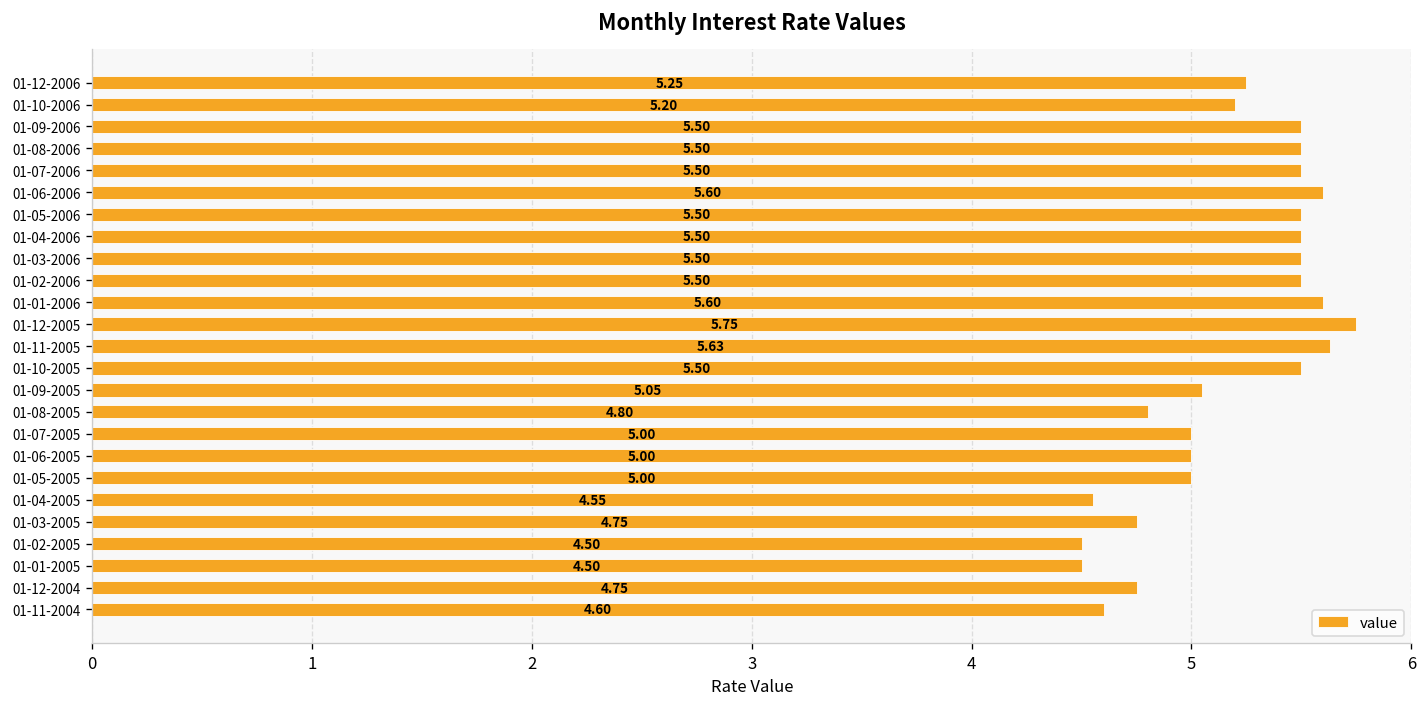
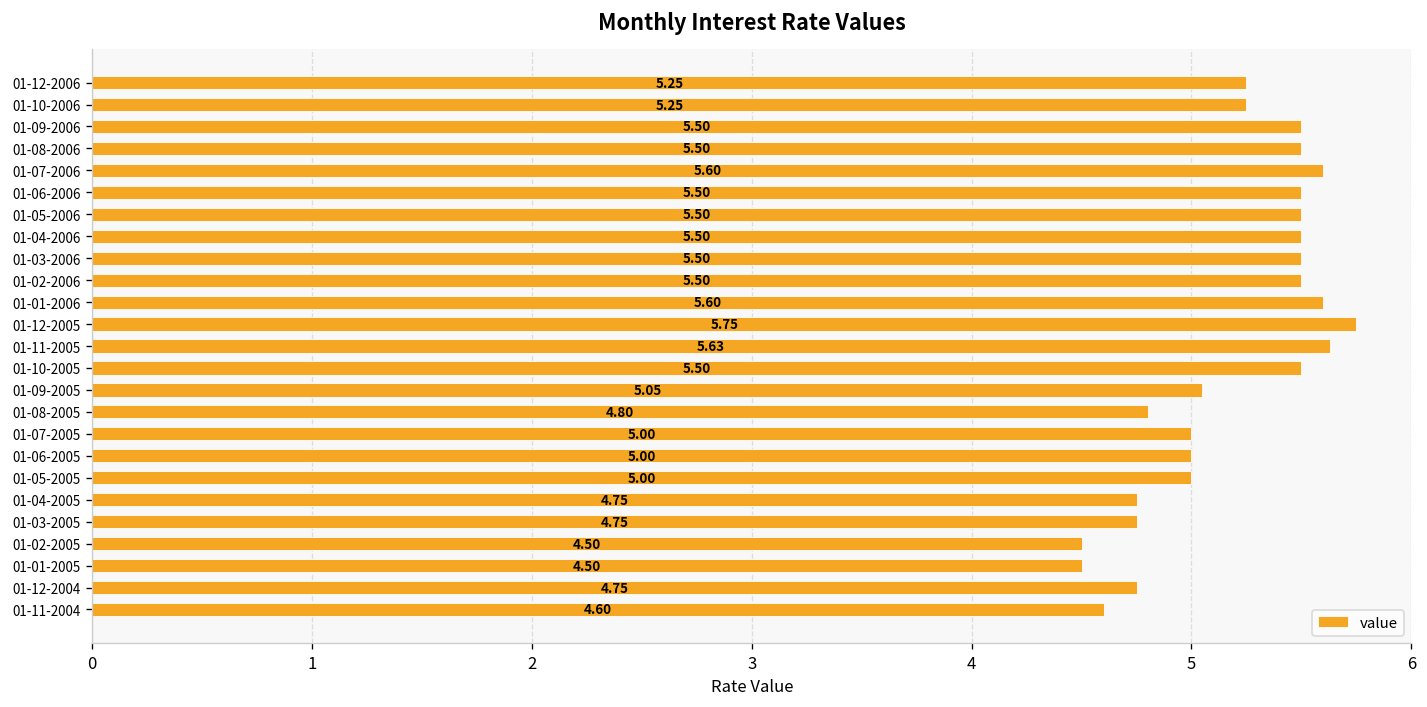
01-10-2006: 5.20 -> 5.25
01-07-2006: 5.50 -> 5.60
01-06-2006: 5.60 -> 5.50
01-04-2005: 4.55 -> 4.75
